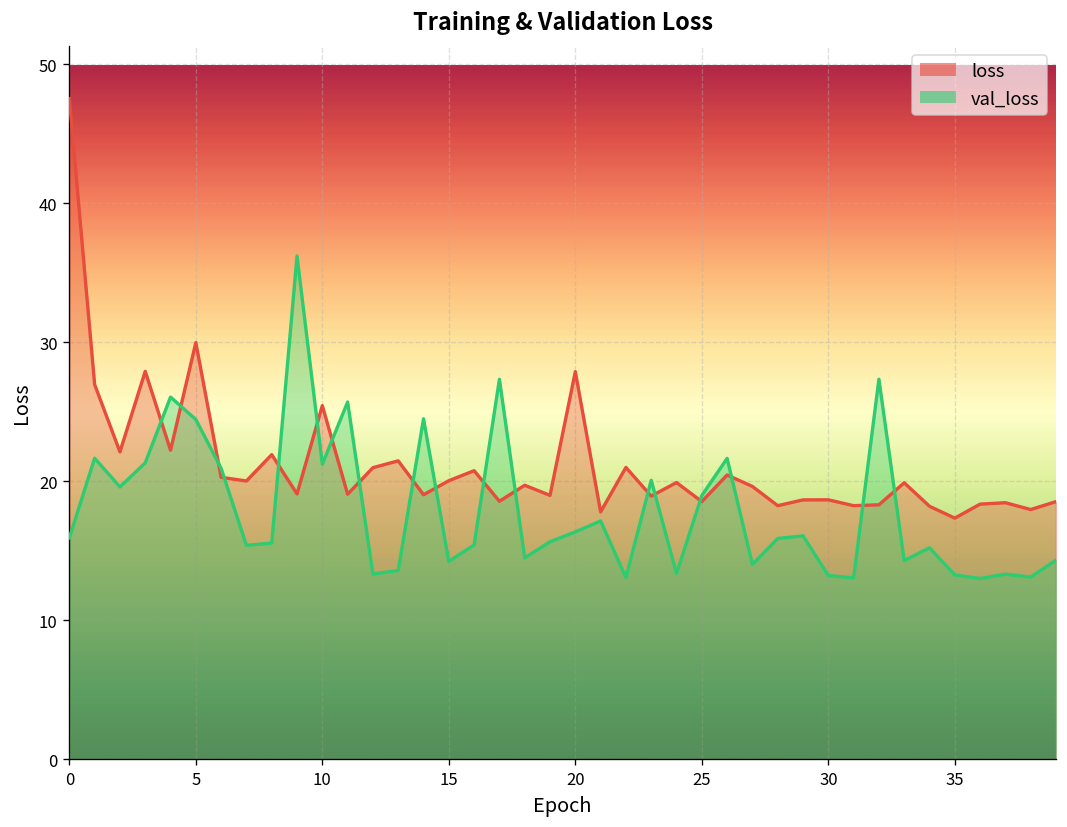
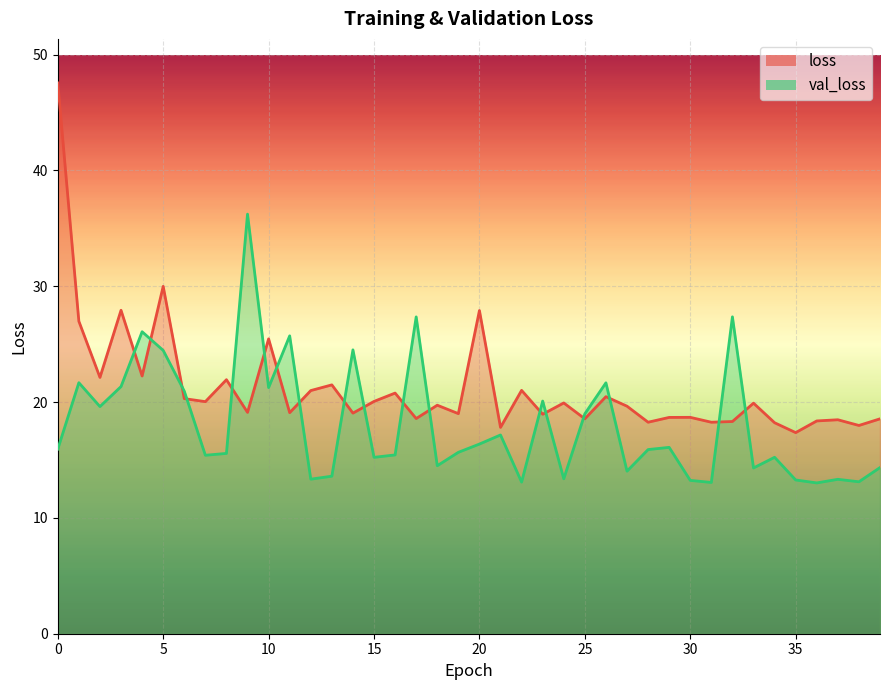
val_loss, 15: 14.3 -> 15.2
